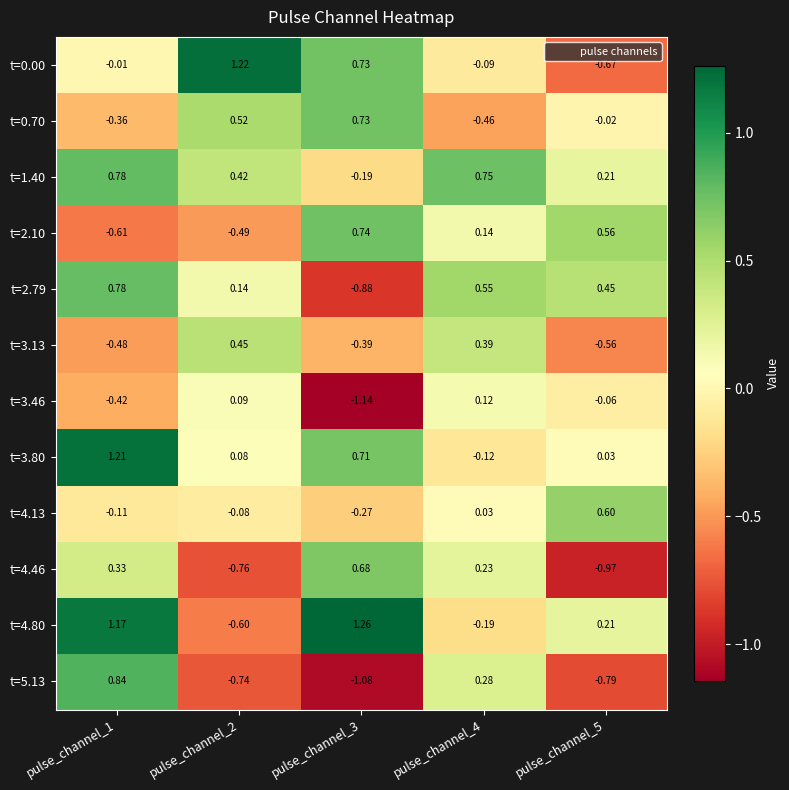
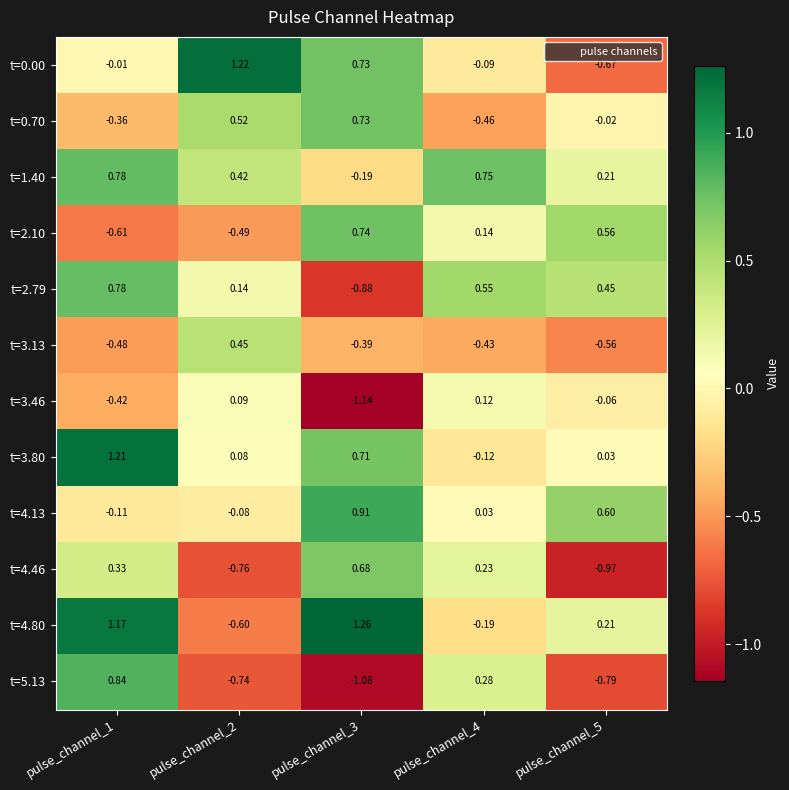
t=3.13, pulse_channel_4: 0.39 -> -0.43
t=4.13, pulse_channel_3: -0.27 -> 0.91
